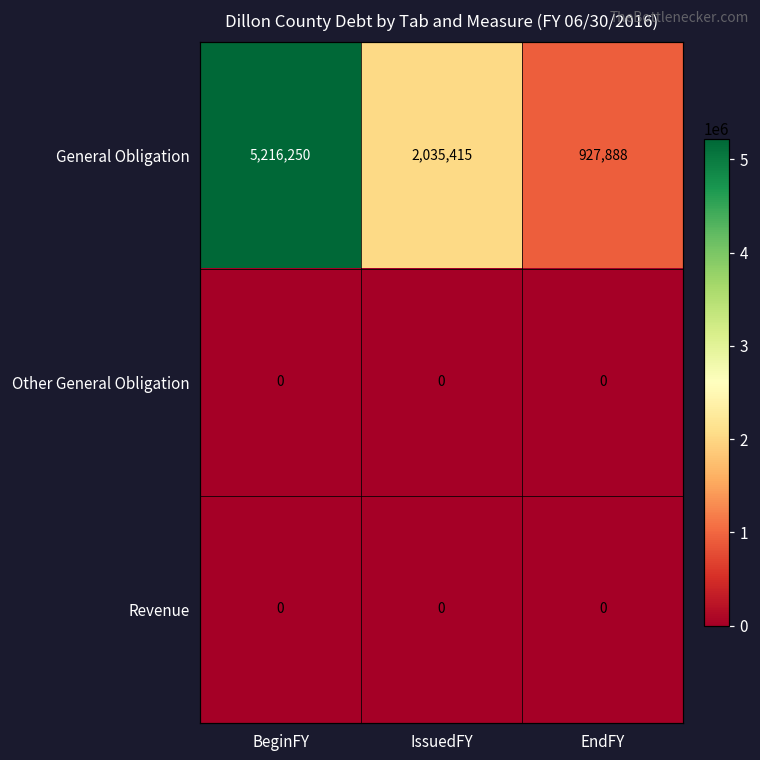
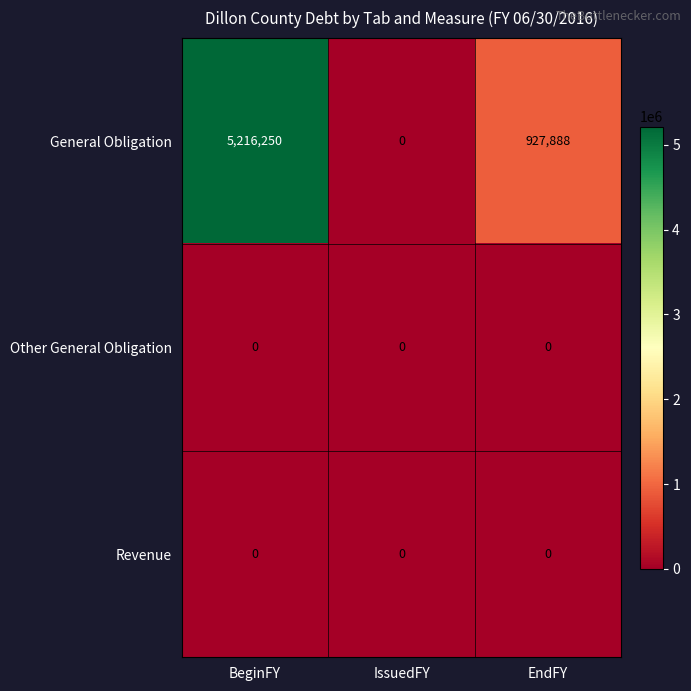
General Obligation, IssuedFY: 2,035,415 -> 0
